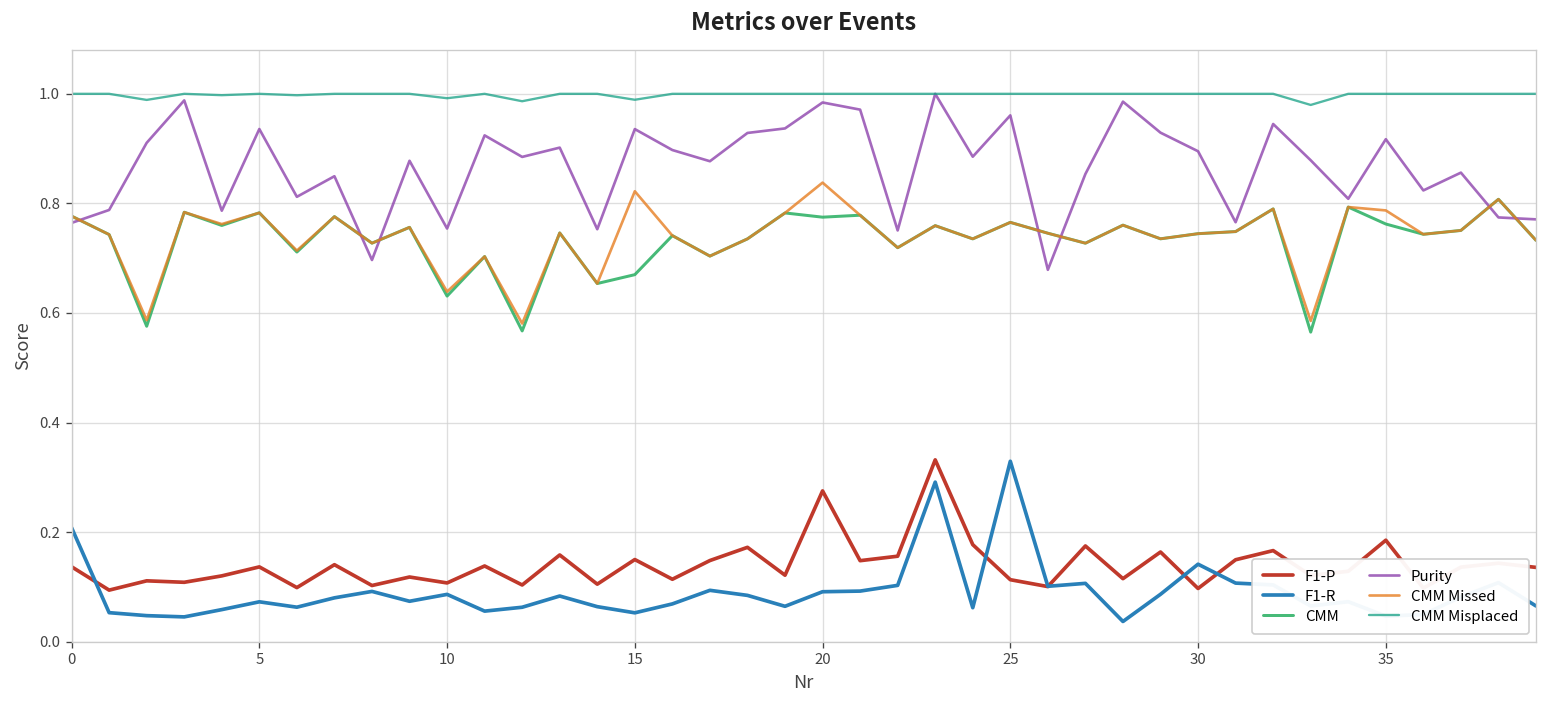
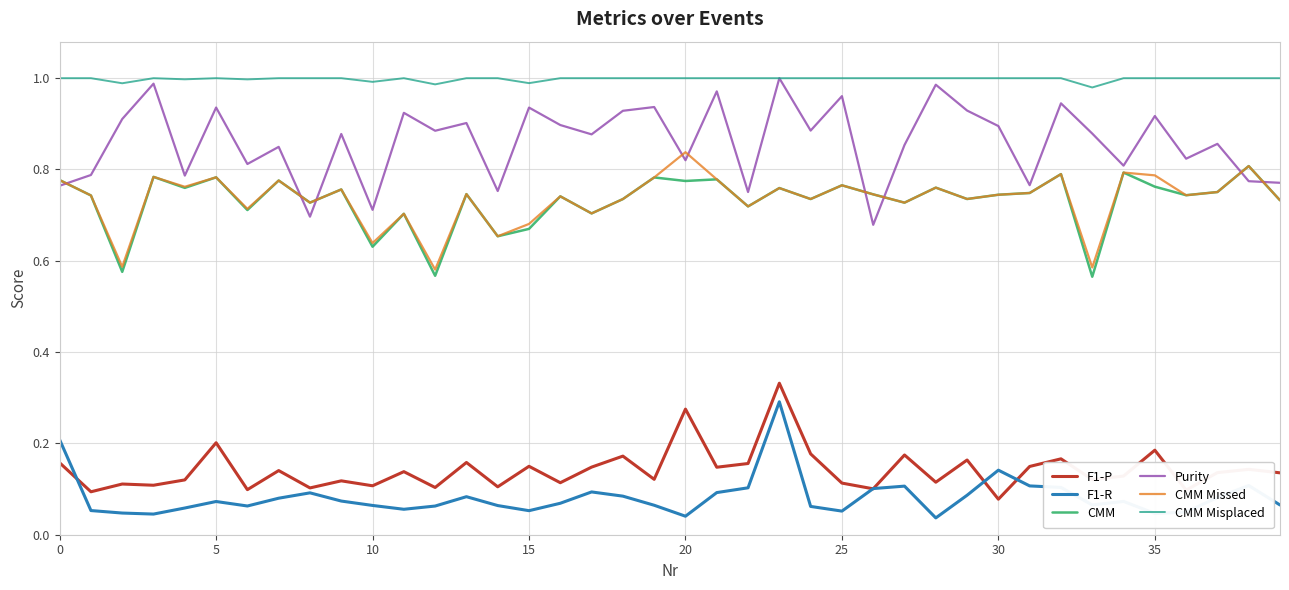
F1-P, 0: 0.14 -> 0.16
F1-P, 5: 0.14 -> 0.20
F1-R, 10: 0.09 -> 0.06
Purity, 10: 0.75 -> 0.71
CMM Missed, 15: 0.82 -> 0.68
F1-R, 20: 0.09 -> 0.04
Purity, 20: 0.98 -> 0.82
F1-R, 25: 0.33 -> 0.05
F1-P, 30: 0.10 -> 0.08
